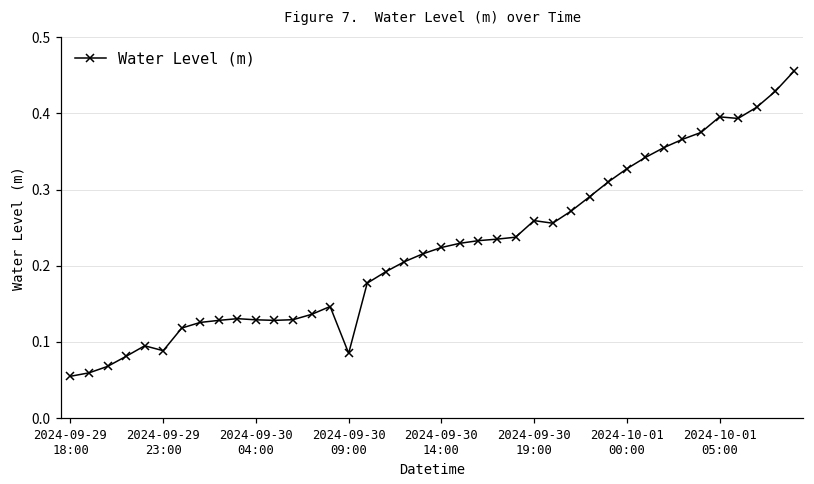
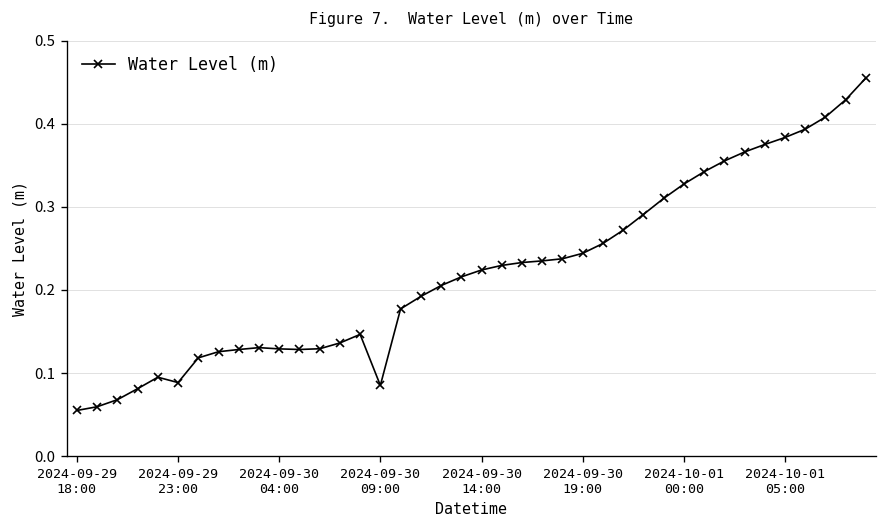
2024-09-30 19:00: 0.26 -> 0.24
2024-10-01 05:00: 0.40 -> 0.38
